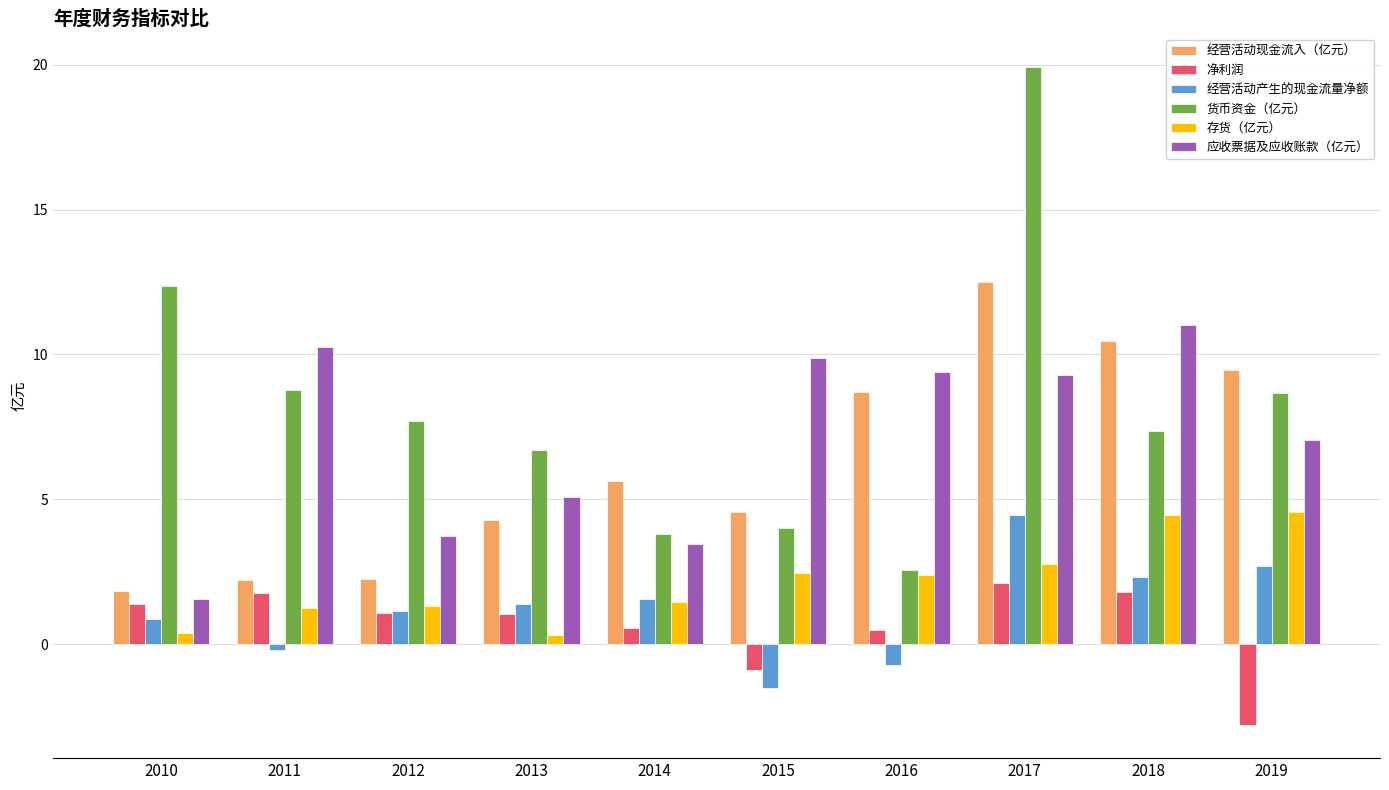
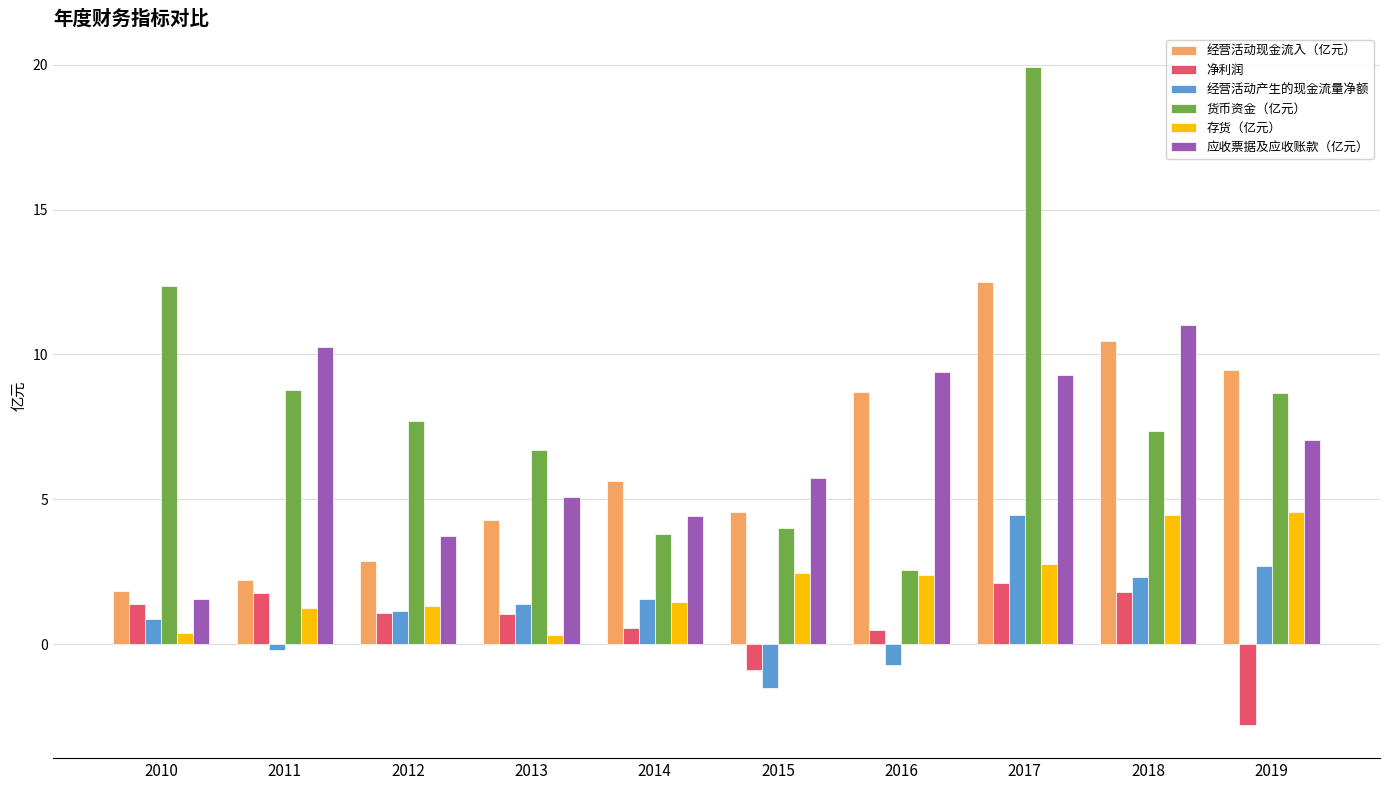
经营活动现金流入（亿元）, 2012: 2.3 -> 2.9
应收票据及应收账款（亿元）, 2014: 3.5 -> 4.4
应收票据及应收账款（亿元）, 2015: 9.9 -> 5.7
